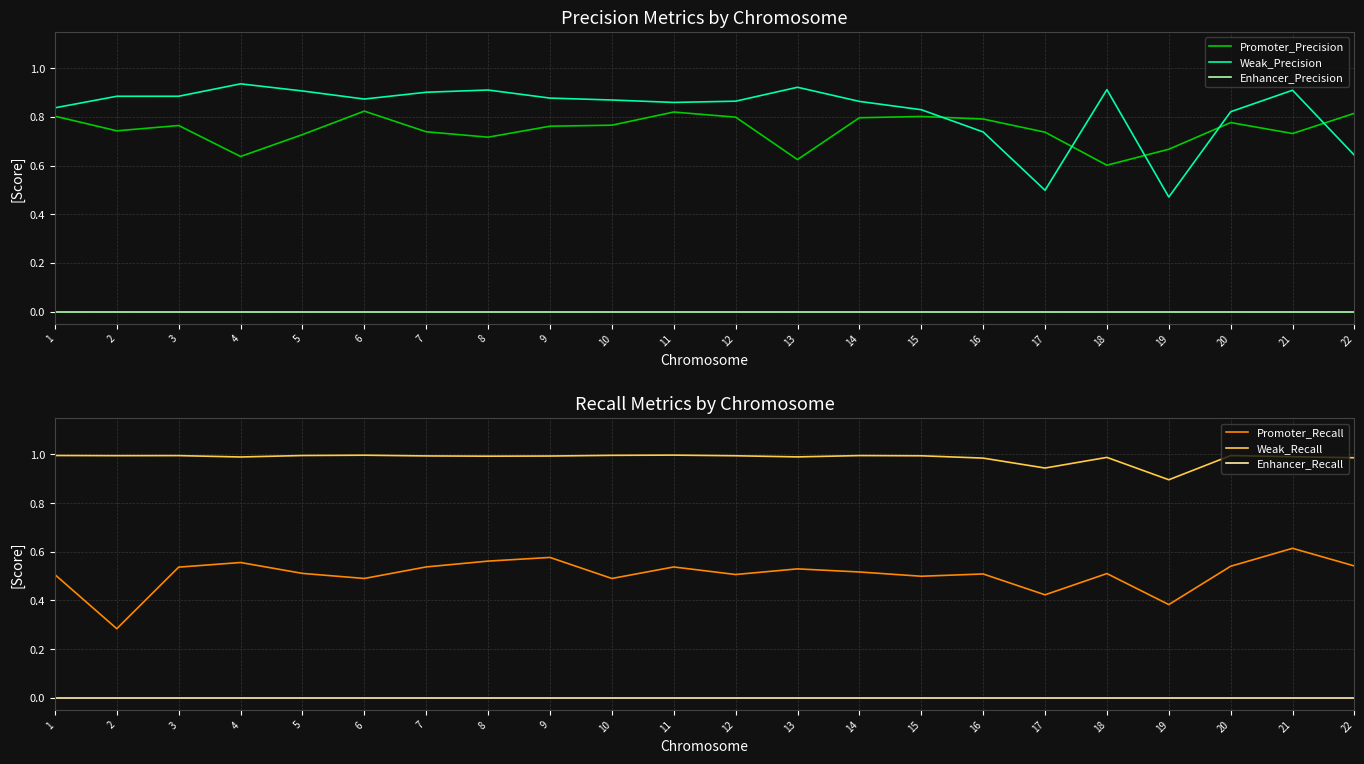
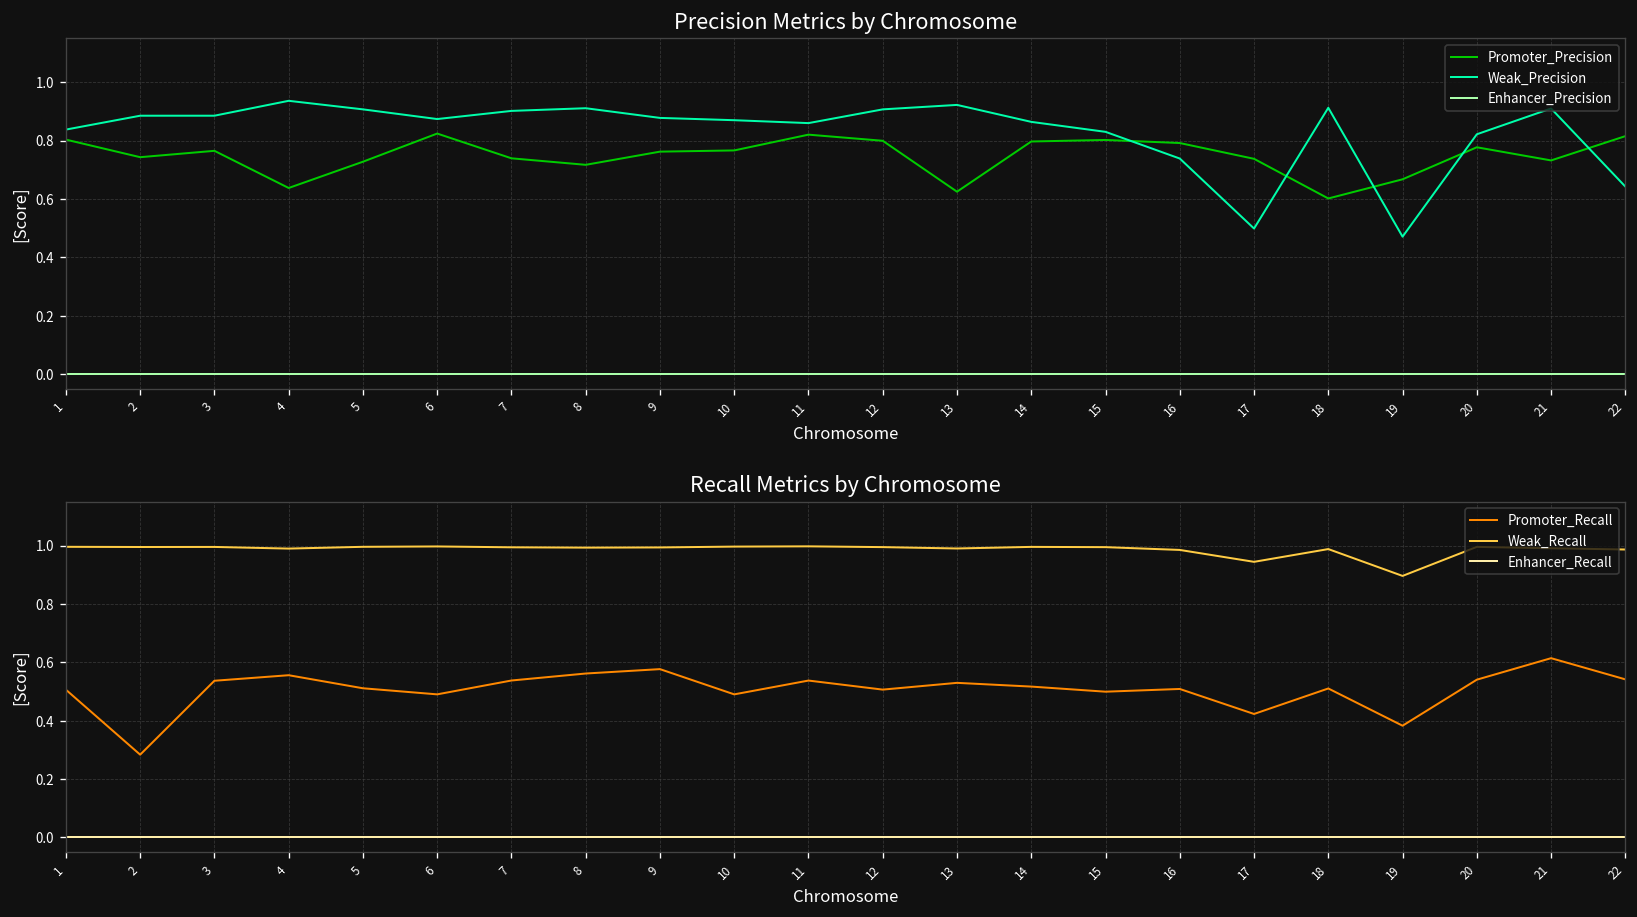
Precision Metrics by Chromosome, Weak_Precision, 12: 0.87 -> 0.91
